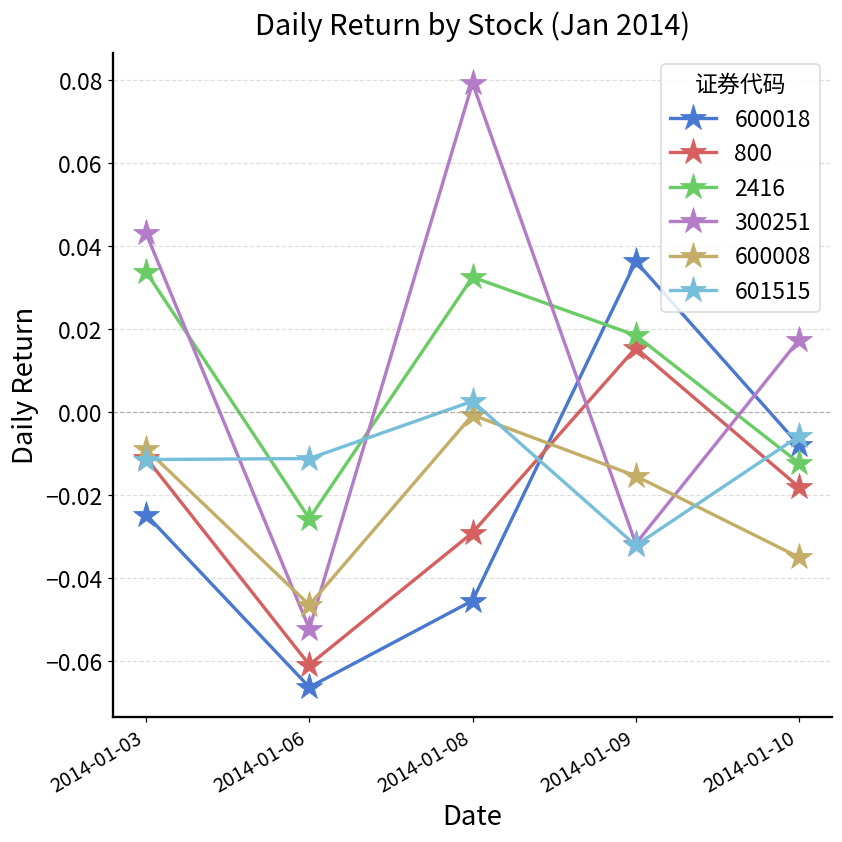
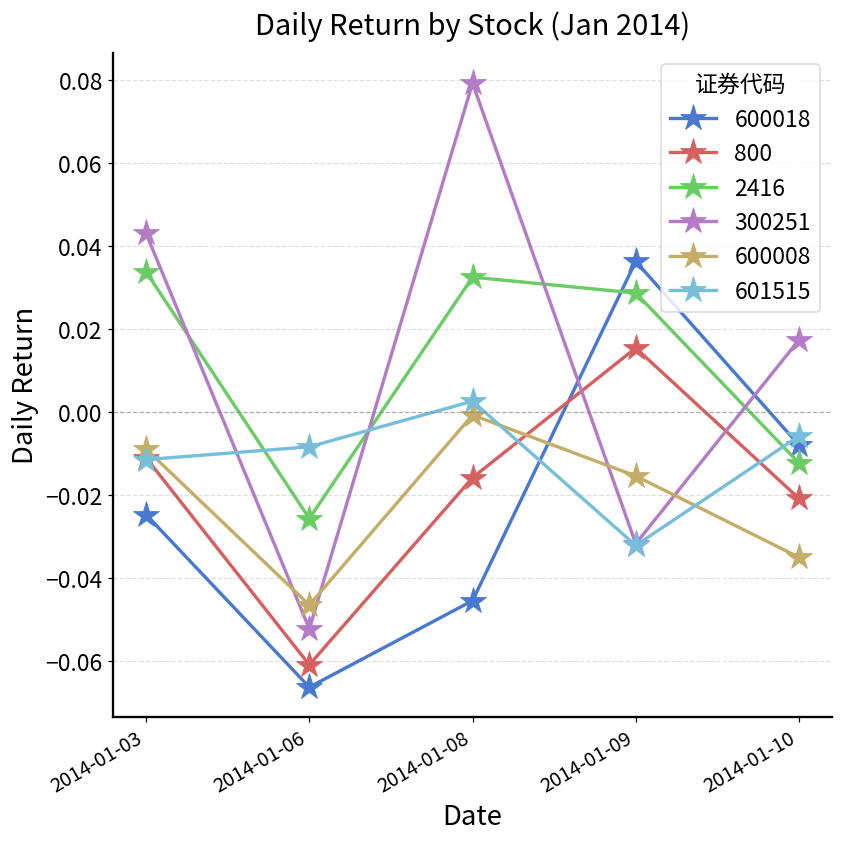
601515, 2014-01-06: -0.011 -> -0.008
800, 2014-01-08: -0.029 -> -0.016
2416, 2014-01-09: 0.018 -> 0.029
800, 2014-01-10: -0.018 -> -0.021
